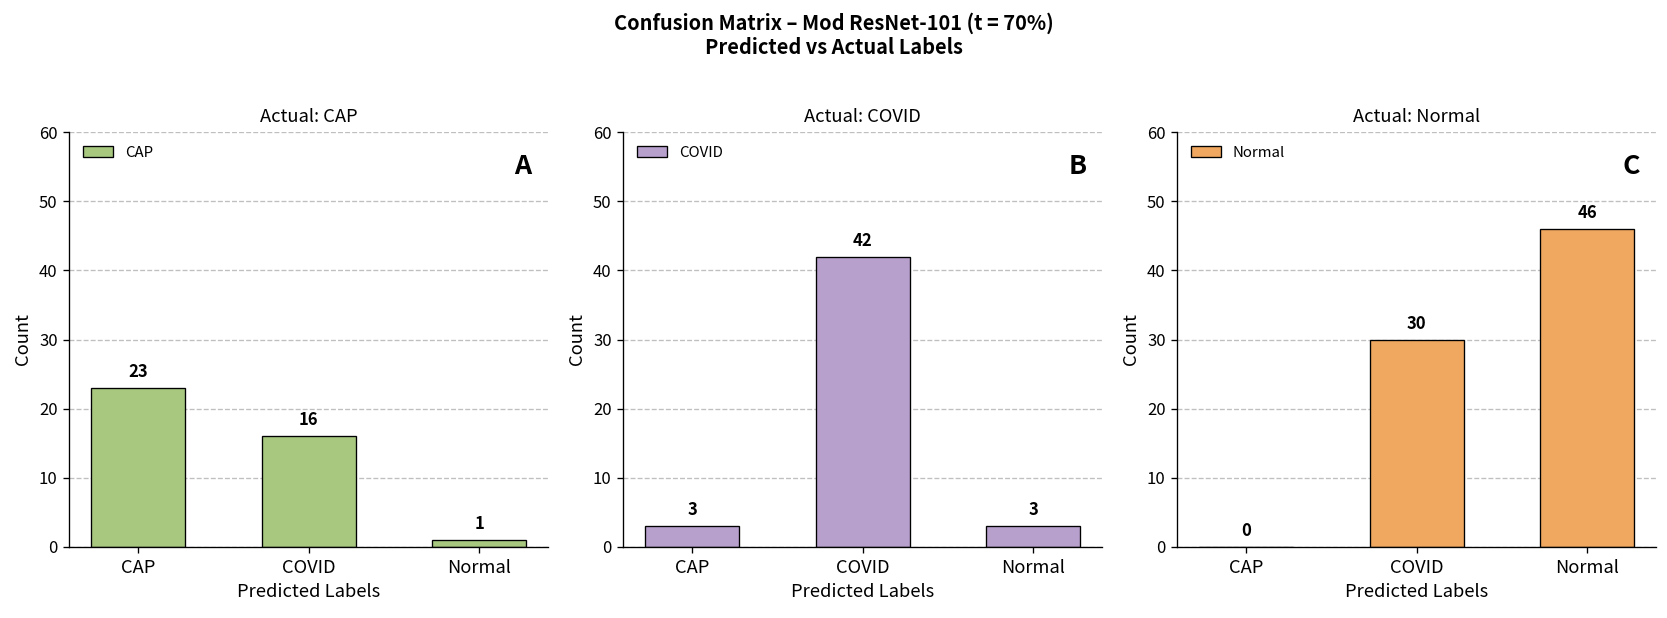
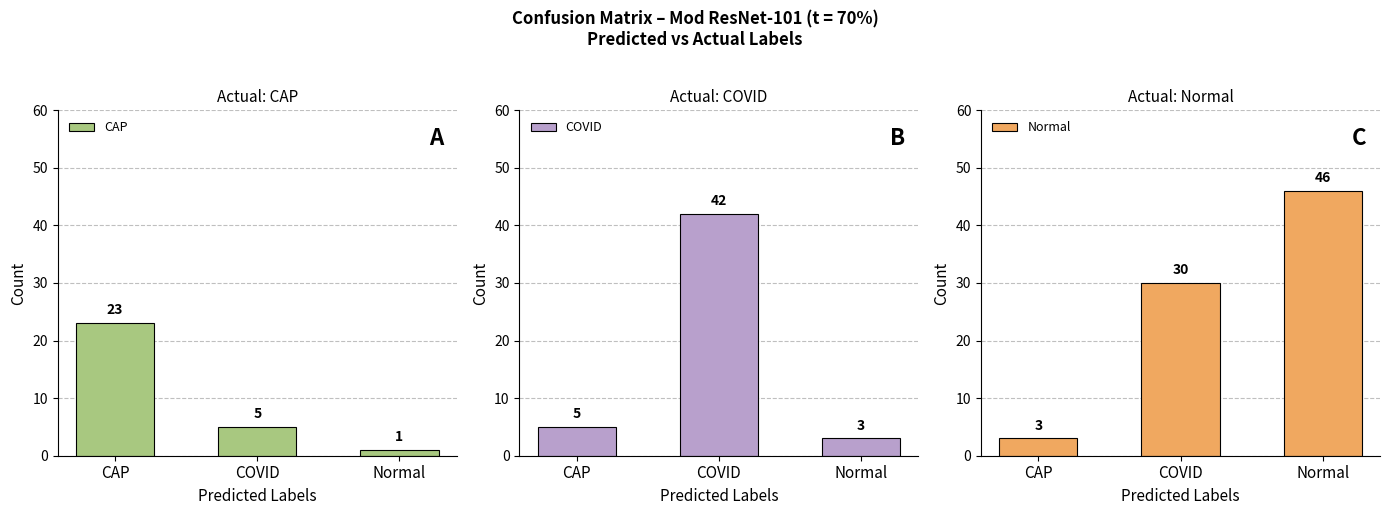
Actual: CAP, COVID: 16 -> 5
Actual: COVID, CAP: 3 -> 5
Actual: Normal, CAP: 0 -> 3
